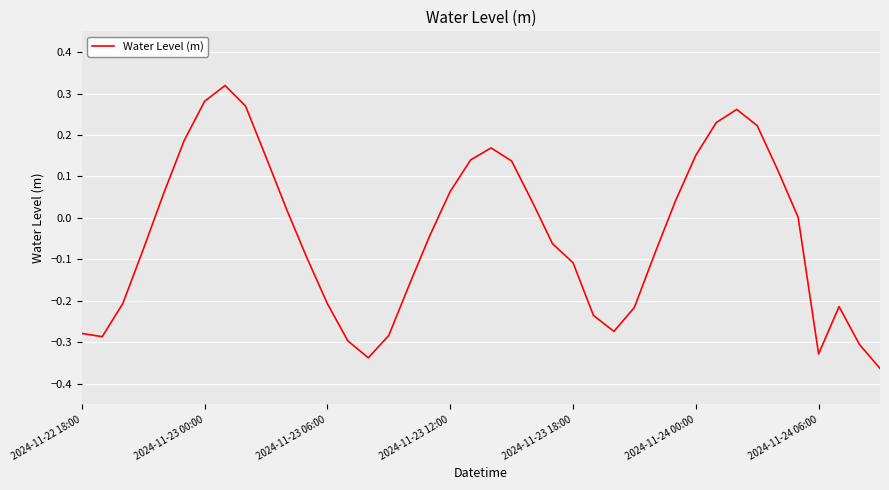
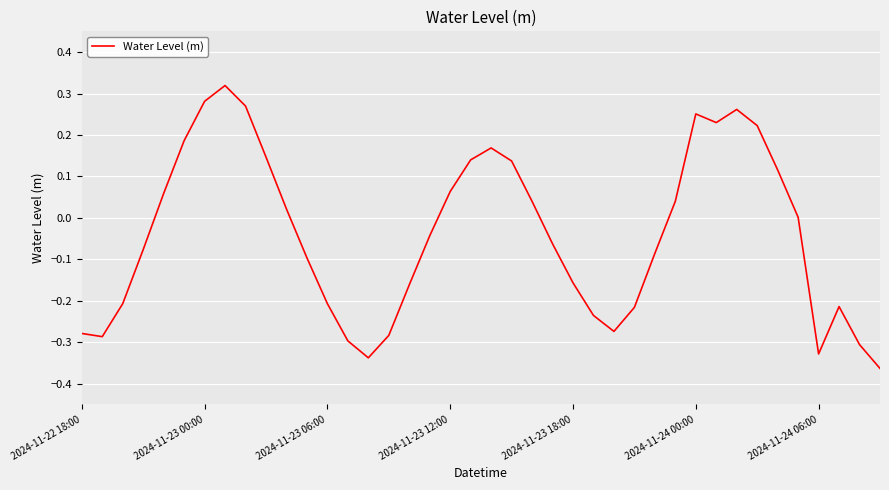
2024-11-23 18:00: -0.11 -> -0.16
2024-11-24 00:00: 0.15 -> 0.25
